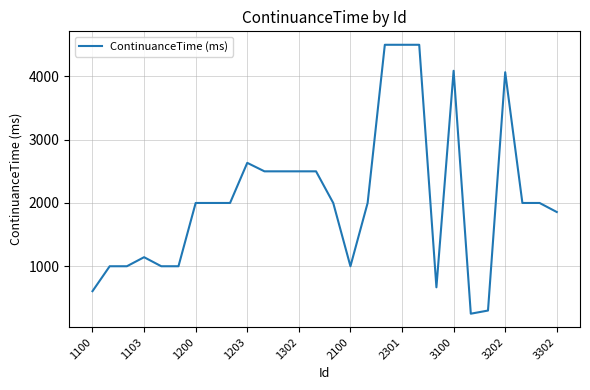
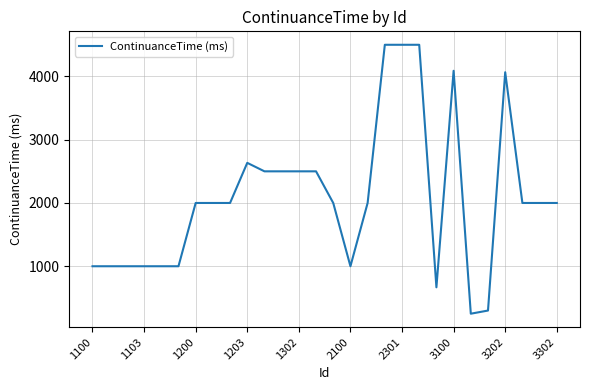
1100: 600 -> 1000
1103: 1100 -> 1000
3302: 1900 -> 2000
